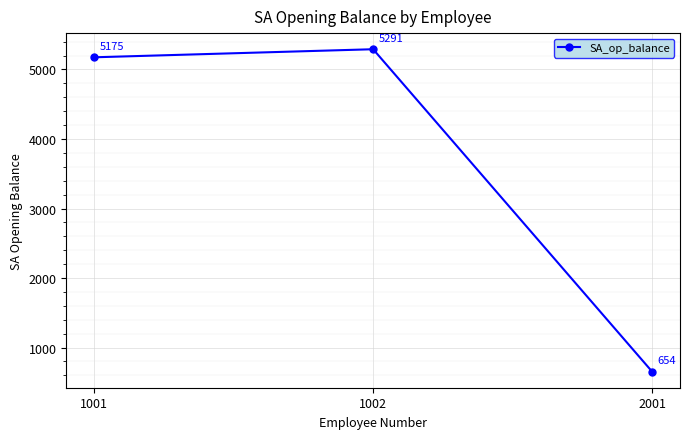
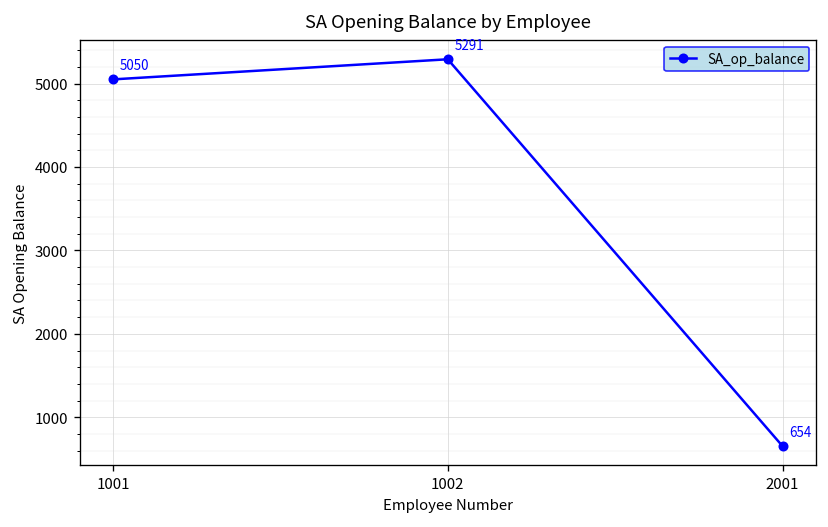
1001: 5175 -> 5050
